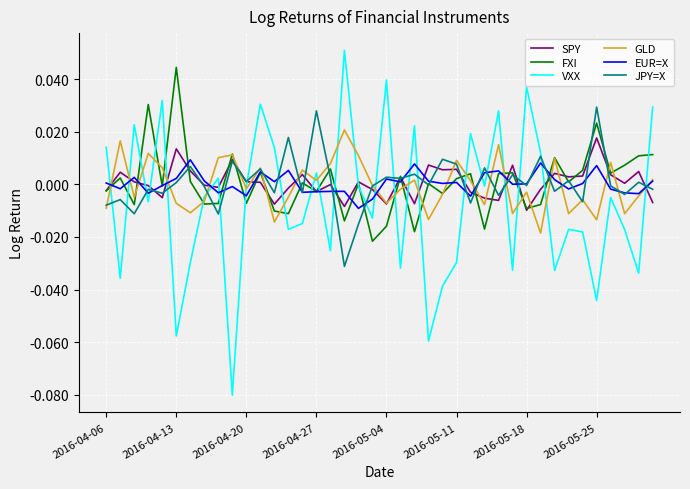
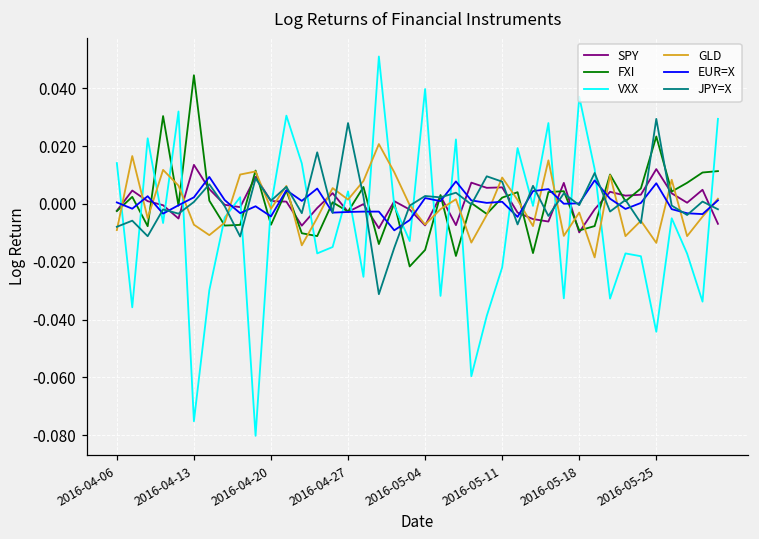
VXX, 2016-04-13: -0.058 -> -0.075
VXX, 2016-05-11: -0.030 -> -0.022
SPY, 2016-05-25: 0.018 -> 0.012
